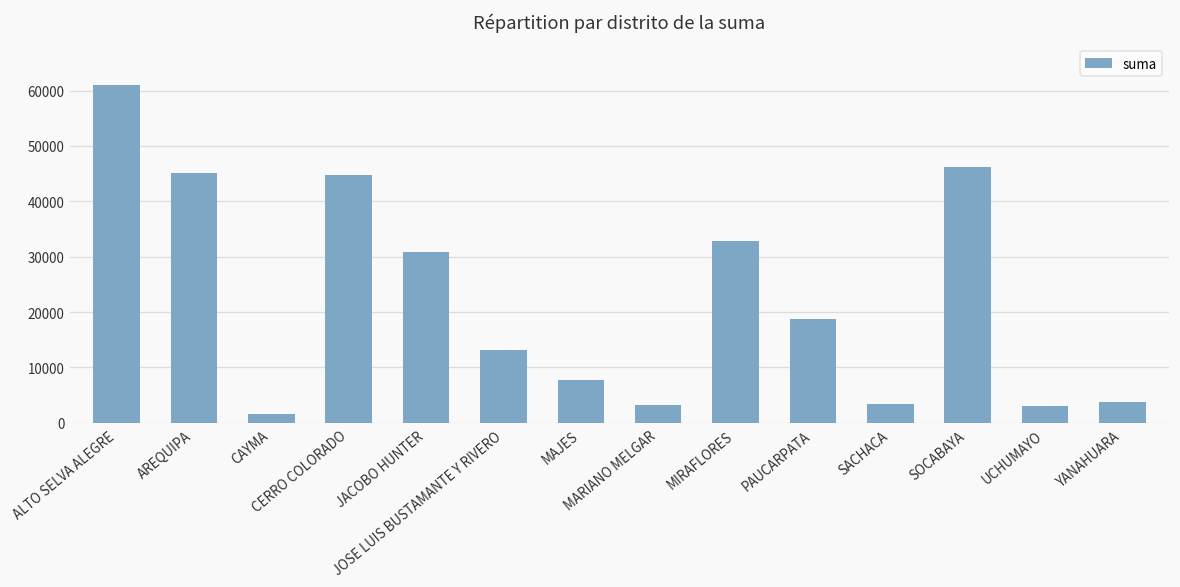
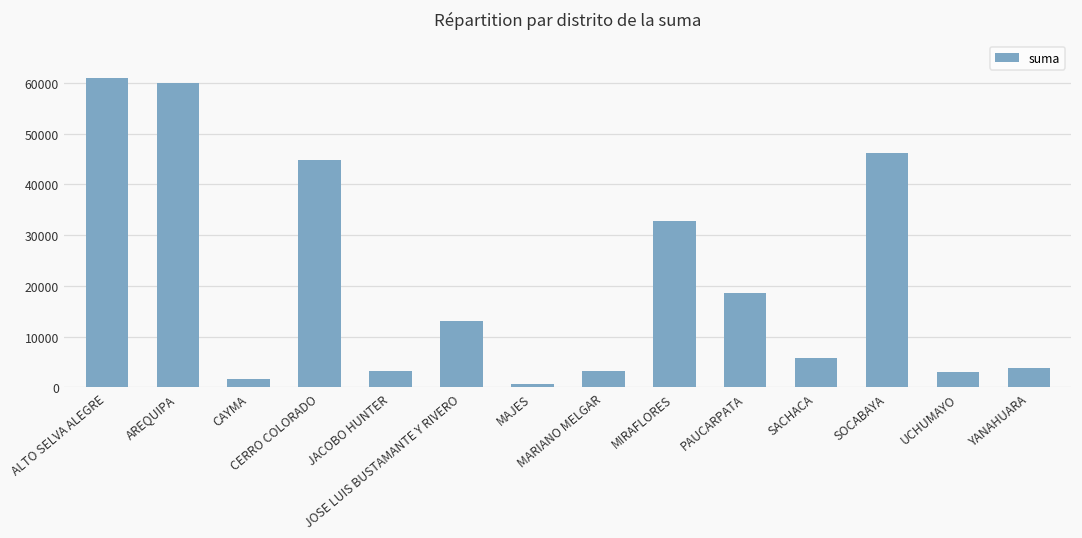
AREQUIPA: 45000 -> 60000
JACOBO HUNTER: 31000 -> 3000
MAJES: 8000 -> 1000
SACHACA: 3000 -> 6000
